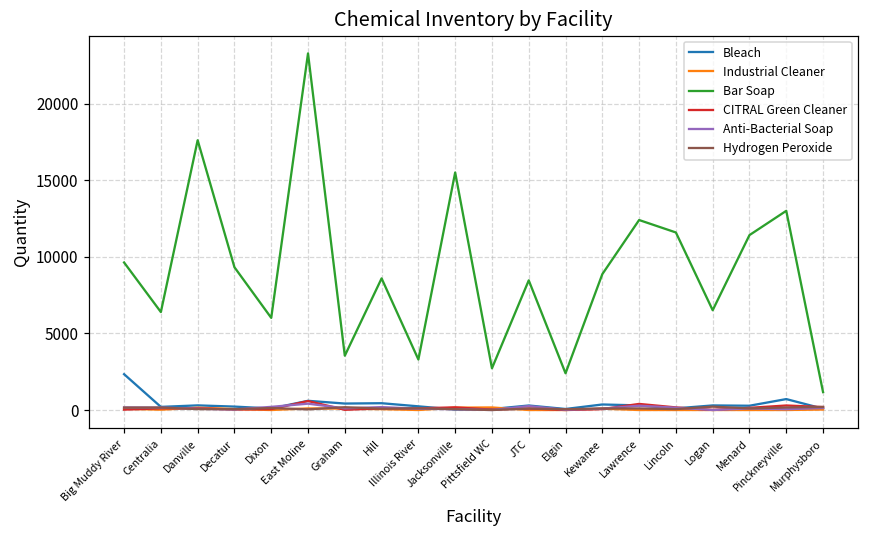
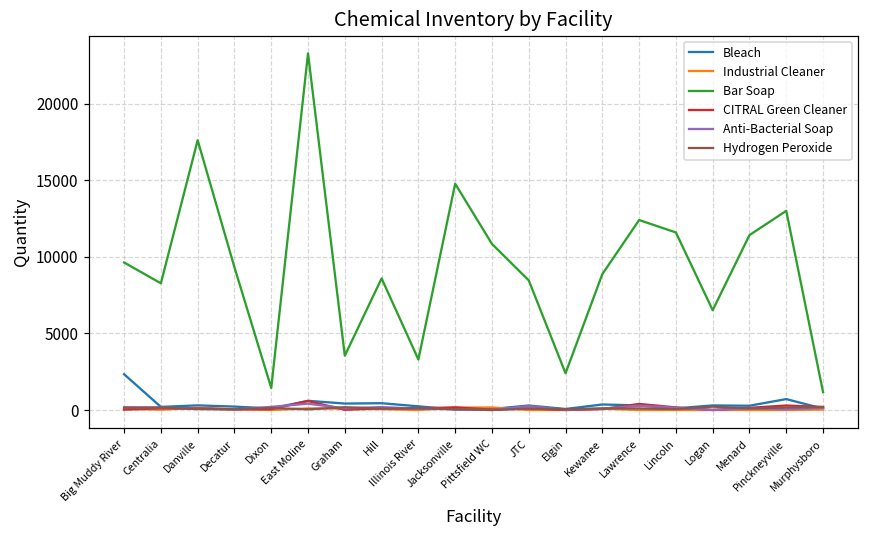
Bar Soap, Centralia: 6400 -> 8300
Bar Soap, Dixon: 6000 -> 1400
Bar Soap, Jacksonville: 15500 -> 14800
Bar Soap, Pittsfield WC: 2700 -> 10900
